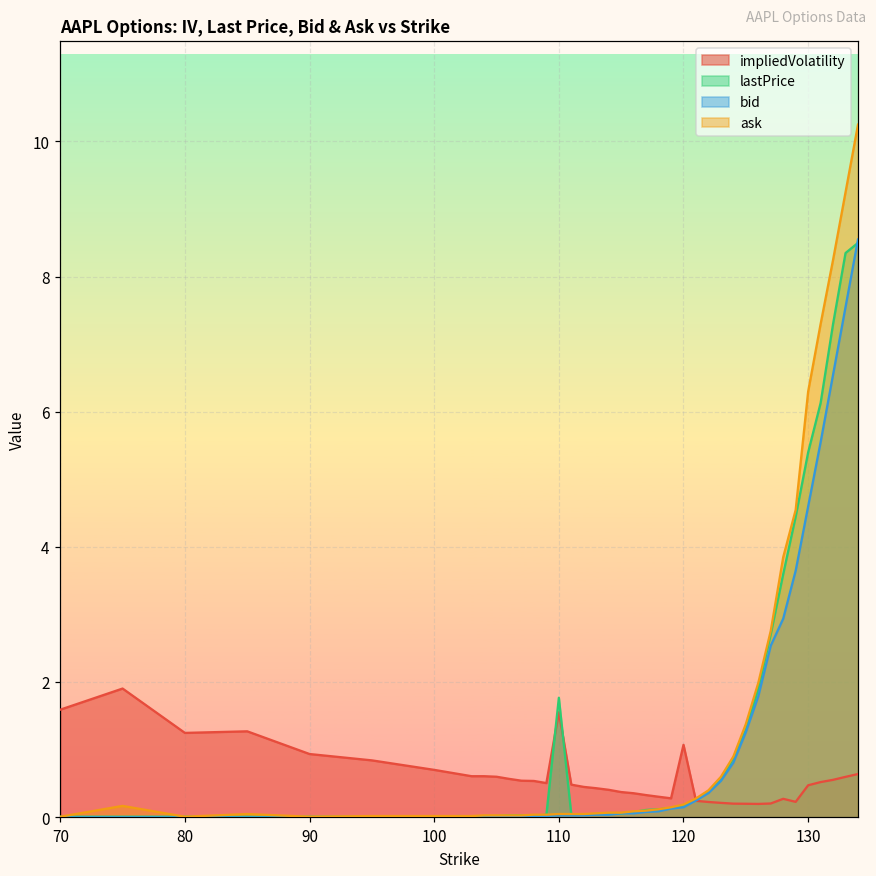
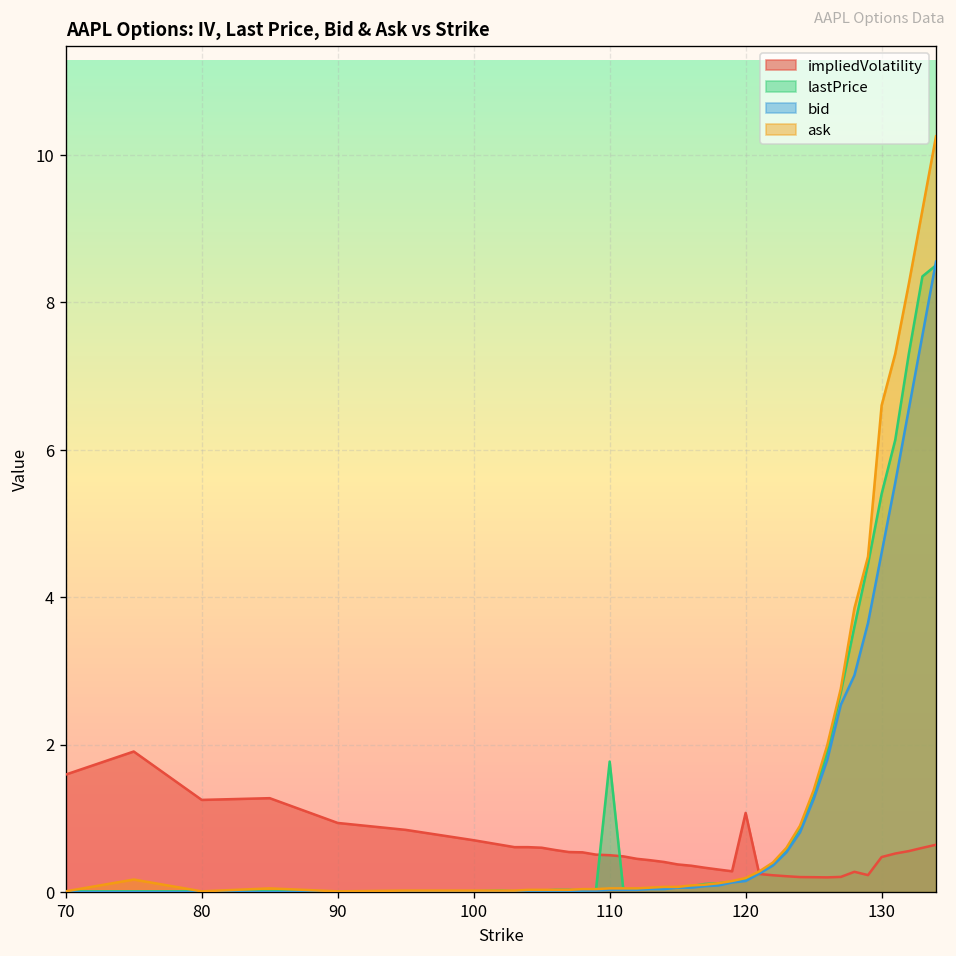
impliedVolatility, 110: 1.6 -> 0.5
ask, 130: 6.3 -> 6.6
